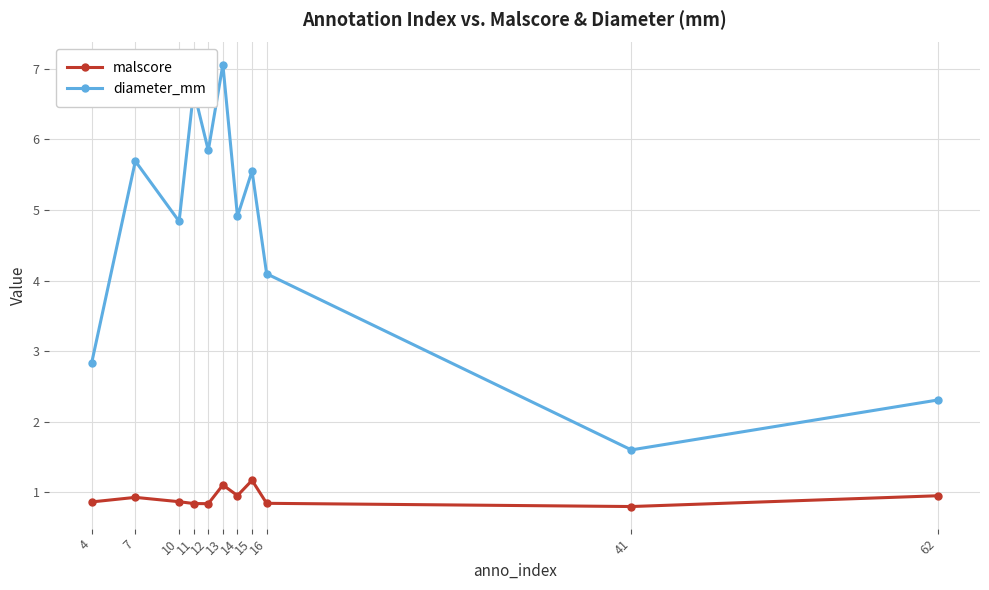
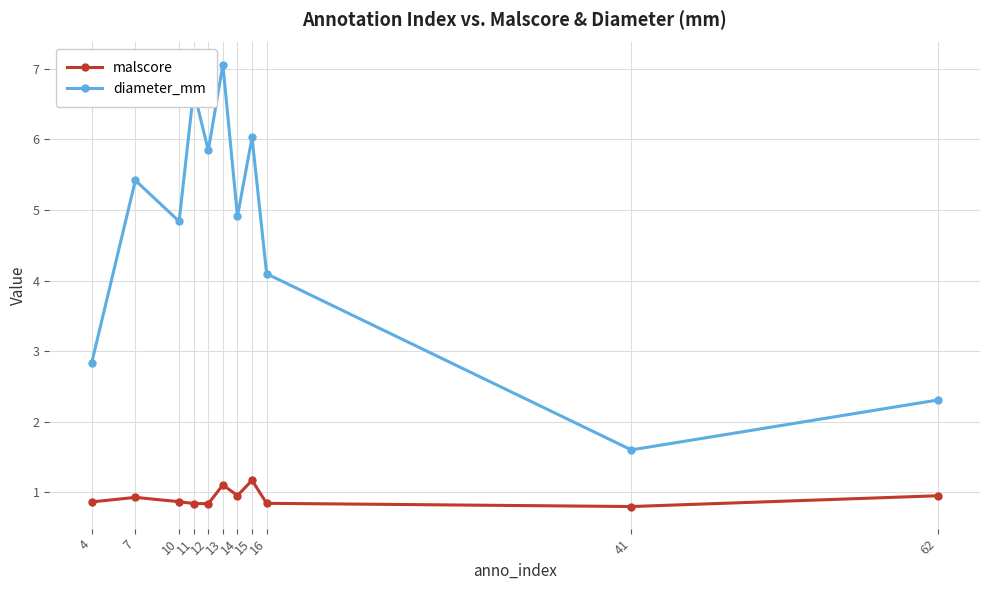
diameter_mm, 7: 5.7 -> 5.4
diameter_mm, 15: 5.6 -> 6.0
